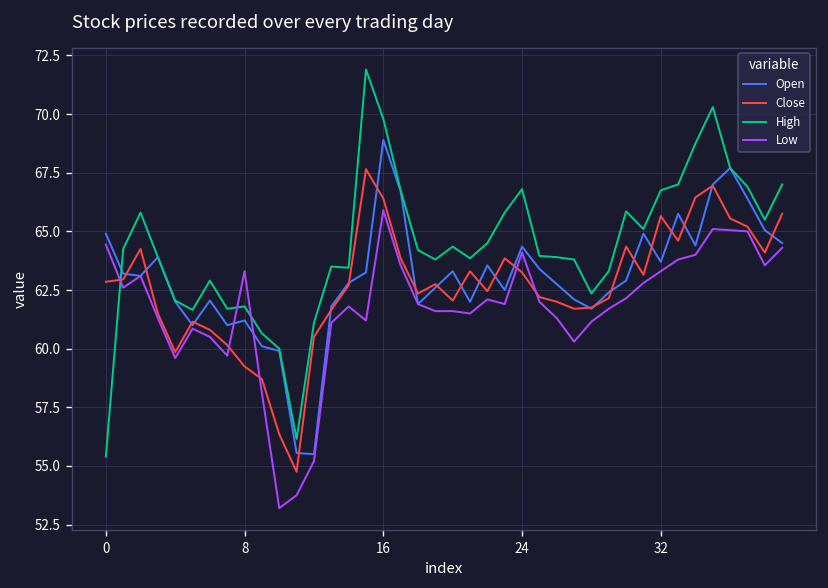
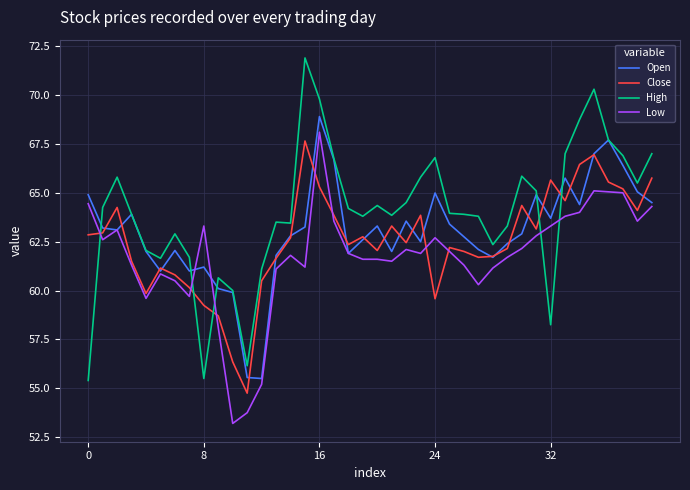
High, 8: 61.8 -> 55.5
Close, 16: 66.4 -> 65.3
Low, 16: 65.9 -> 68.1
Open, 24: 64.4 -> 65.0
Close, 24: 63.3 -> 59.6
Low, 24: 64.1 -> 62.7
High, 32: 66.8 -> 58.3
